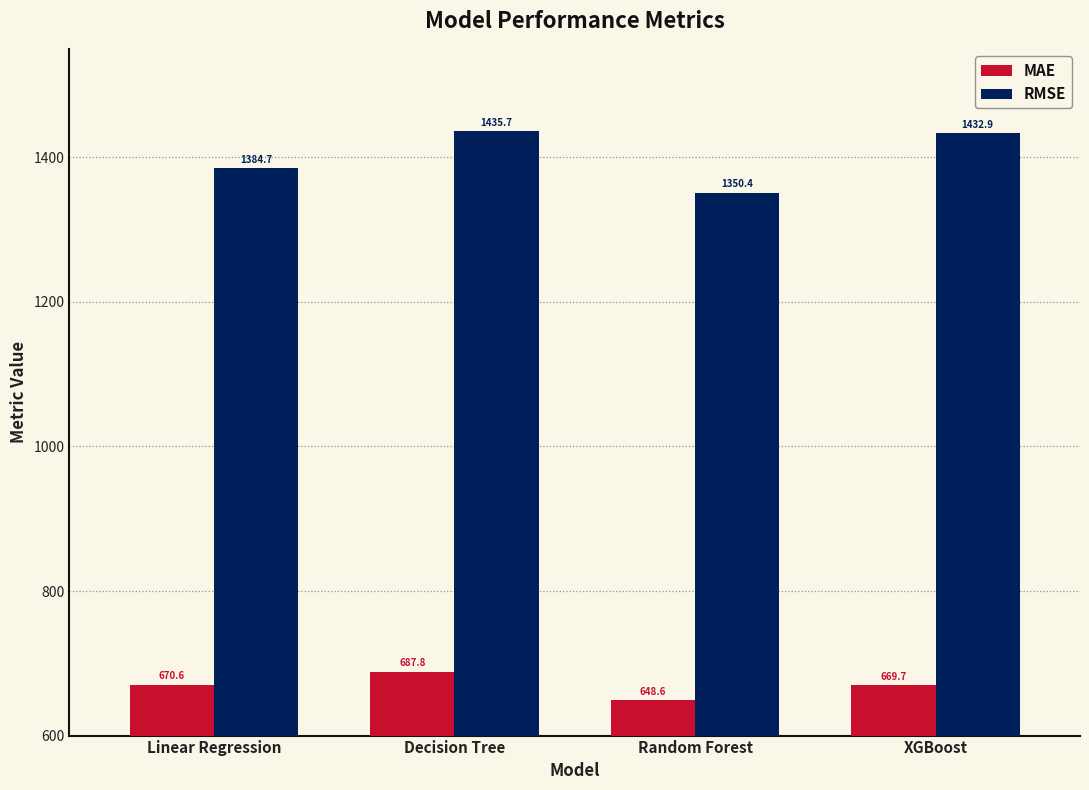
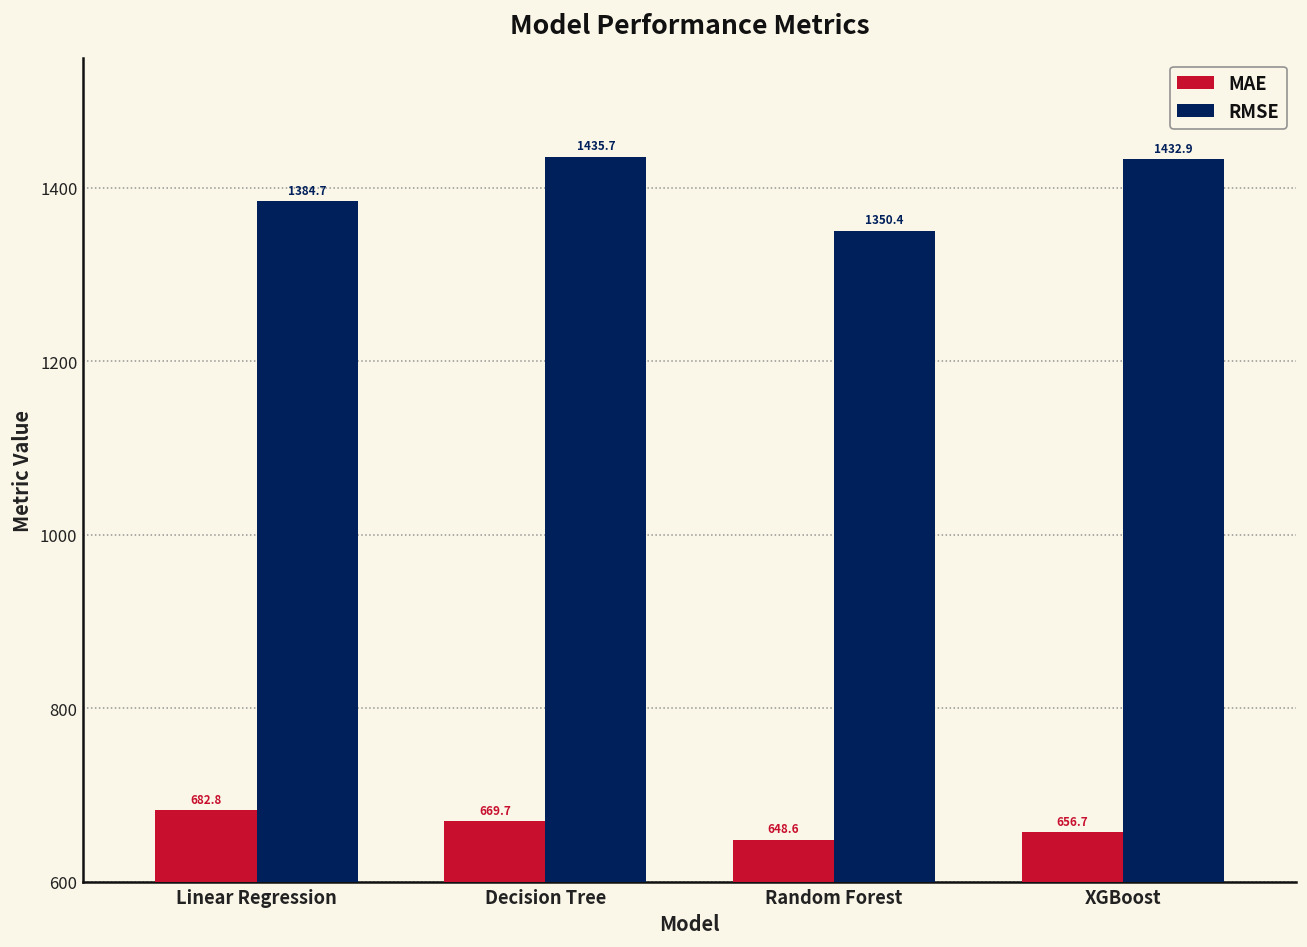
MAE, Linear Regression: 670.6 -> 682.8
MAE, Decision Tree: 687.8 -> 669.7
MAE, XGBoost: 669.7 -> 656.7
